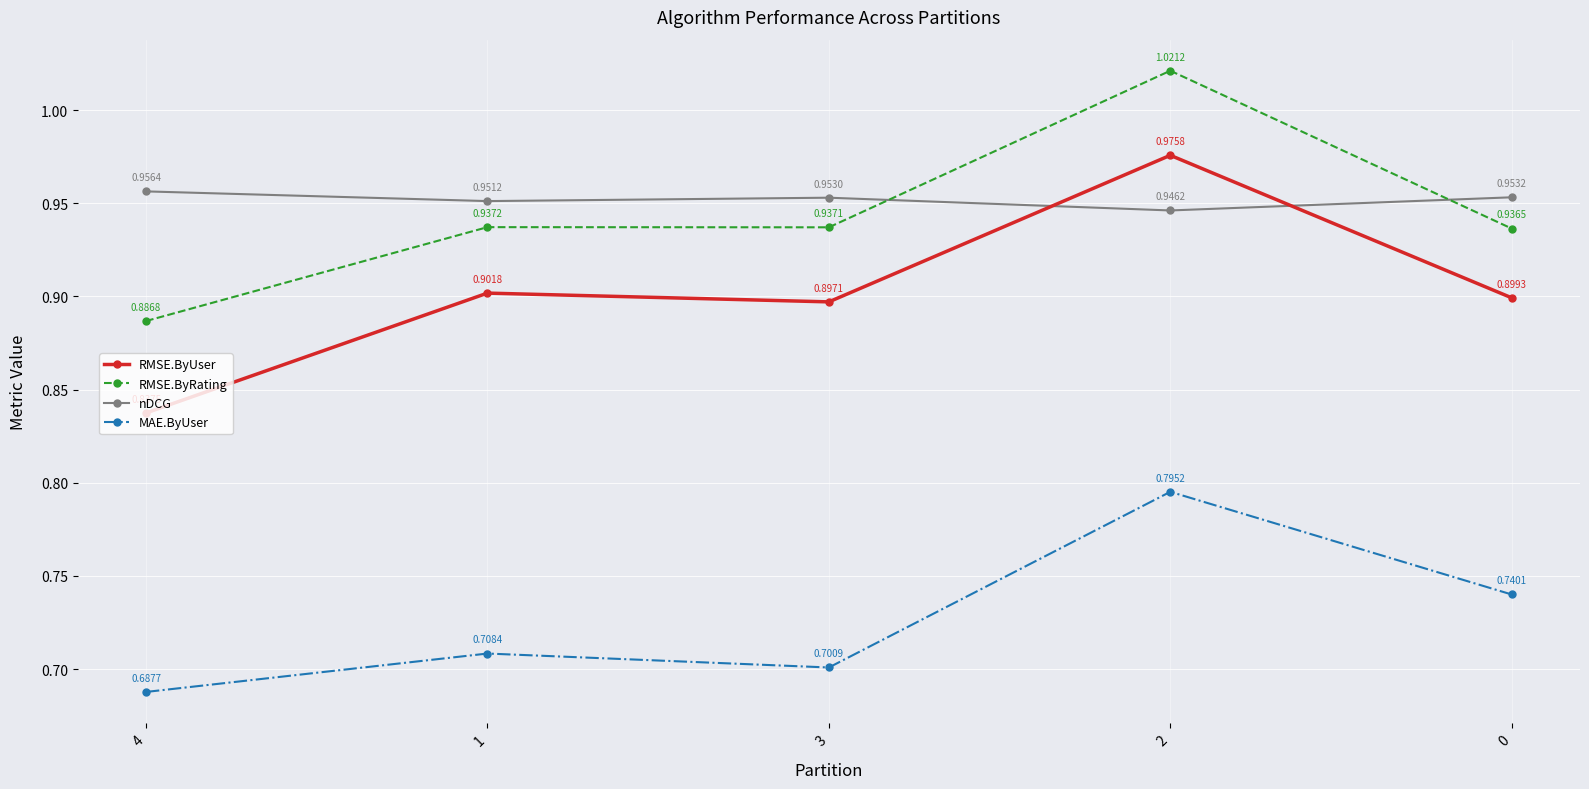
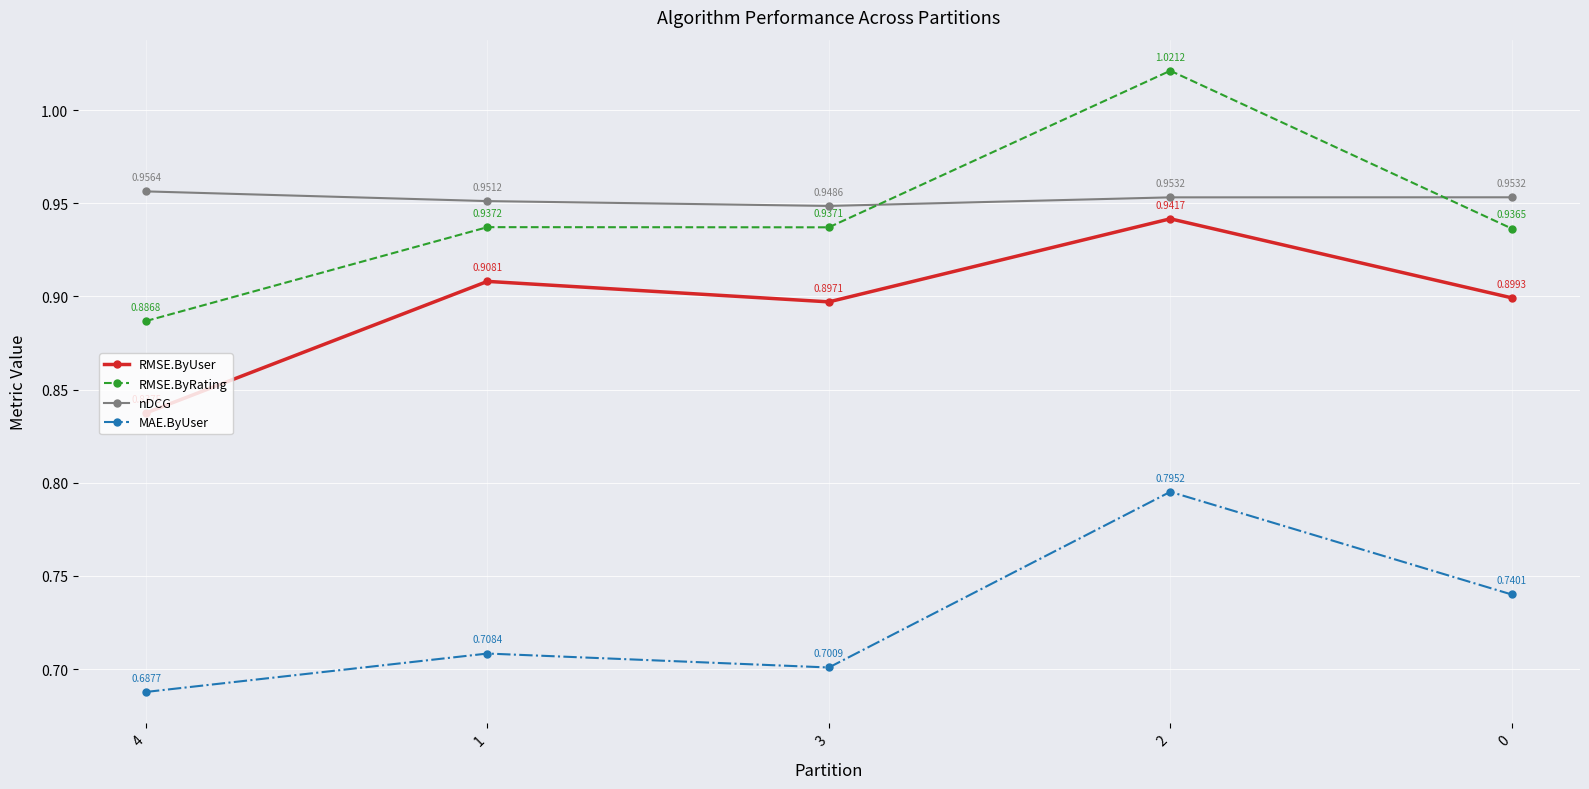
RMSE.ByUser, 1: 0.9018 -> 0.9081
nDCG, 3: 0.9530 -> 0.9486
RMSE.ByUser, 2: 0.9758 -> 0.9417
nDCG, 2: 0.9462 -> 0.9532
